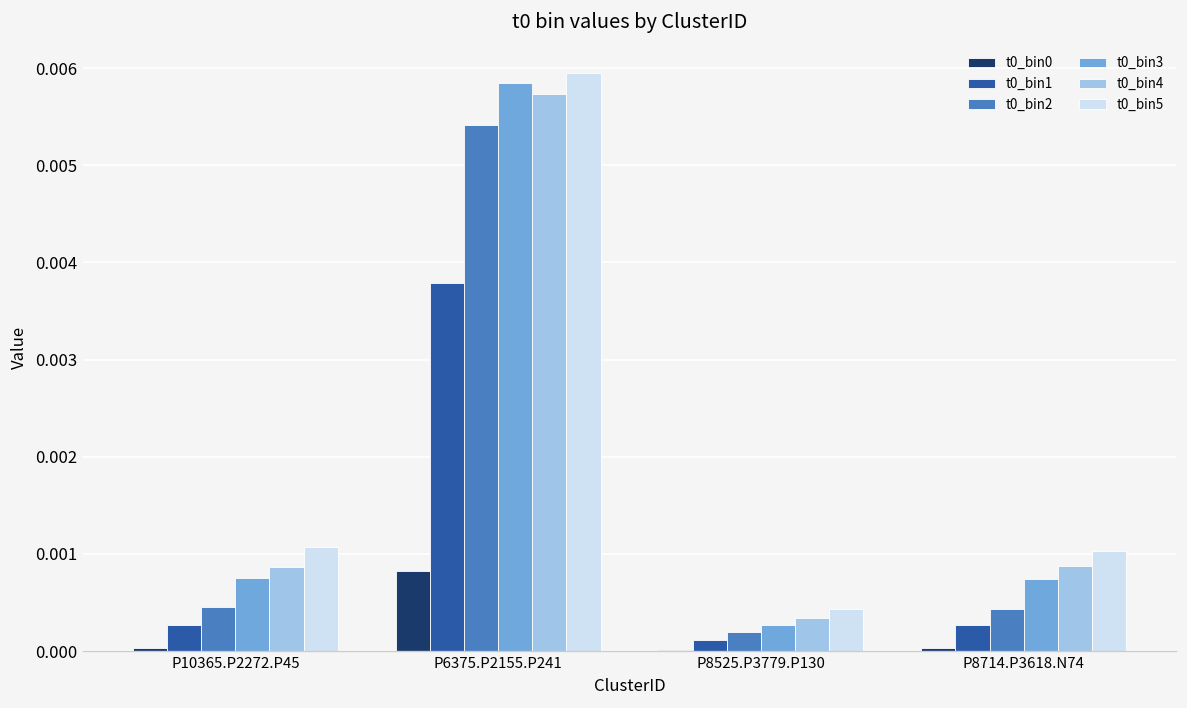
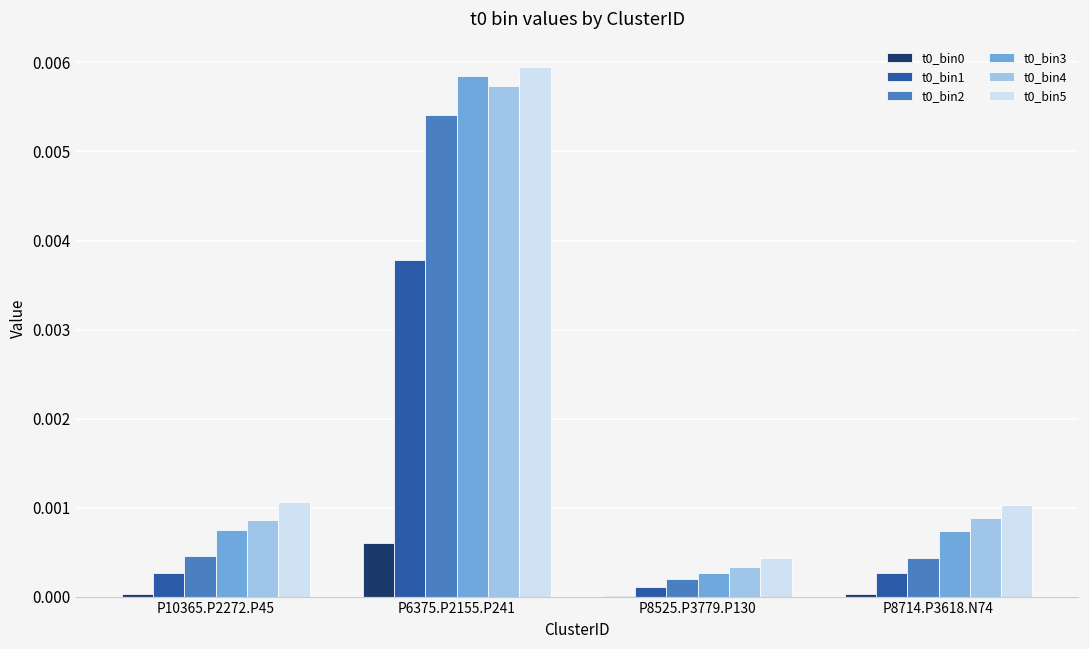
t0_bin0, P6375.P2155.P241: 0.0008 -> 0.0006
